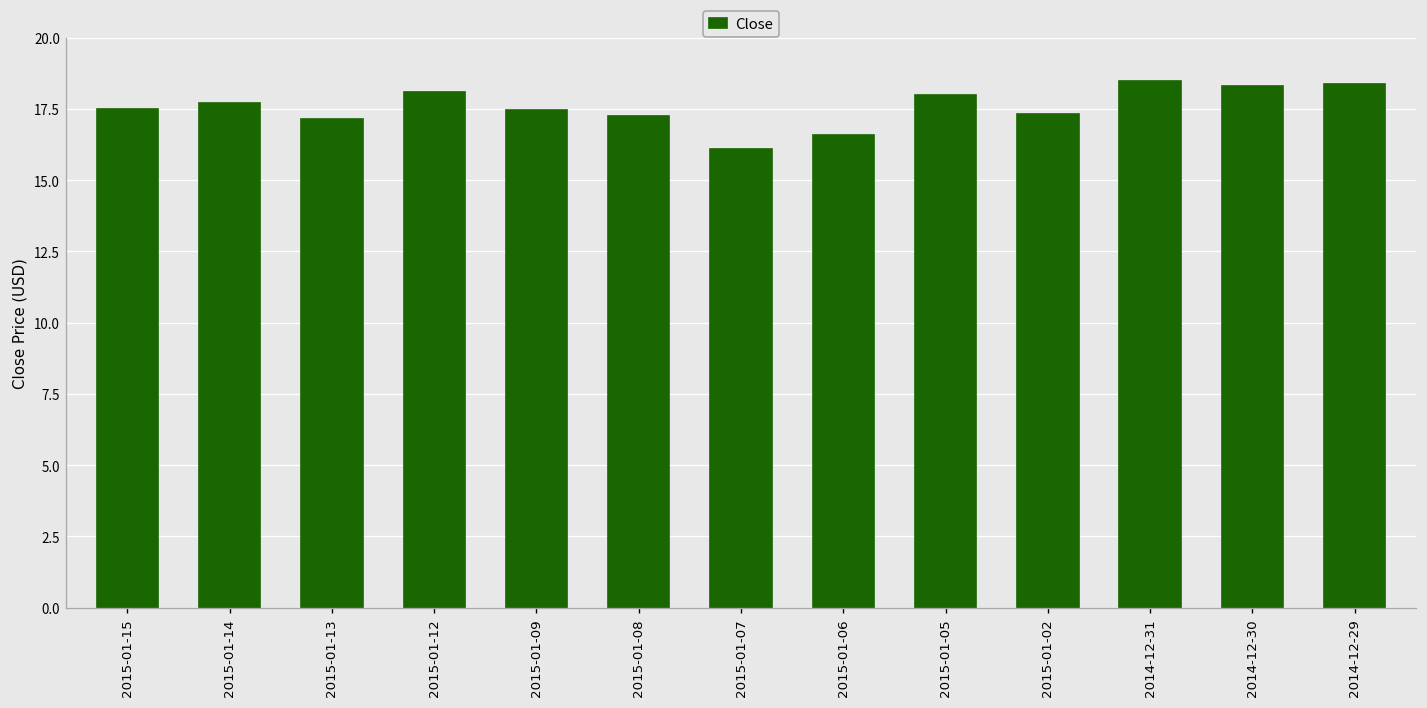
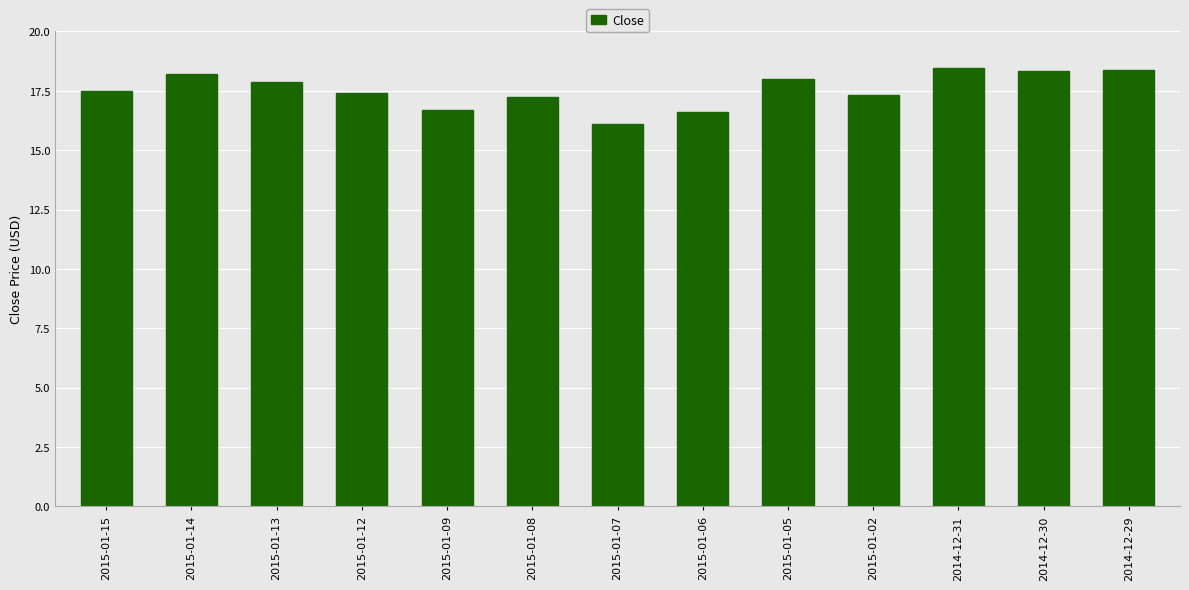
2015-01-14: 17.7 -> 18.2
2015-01-13: 17.2 -> 17.9
2015-01-12: 18.1 -> 17.4
2015-01-09: 17.5 -> 16.7
